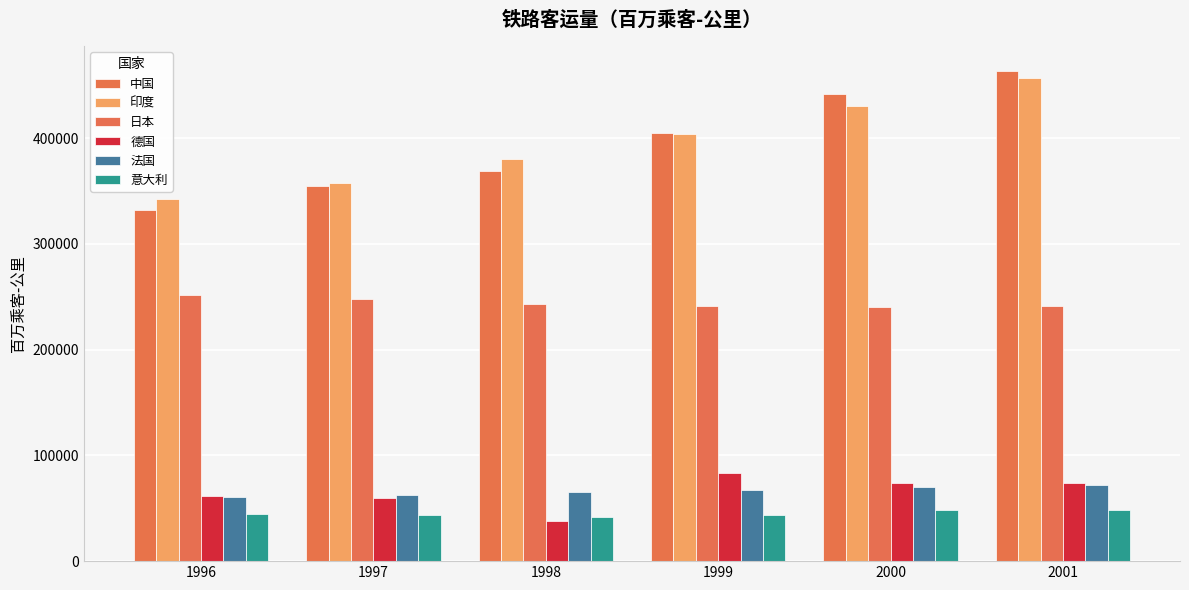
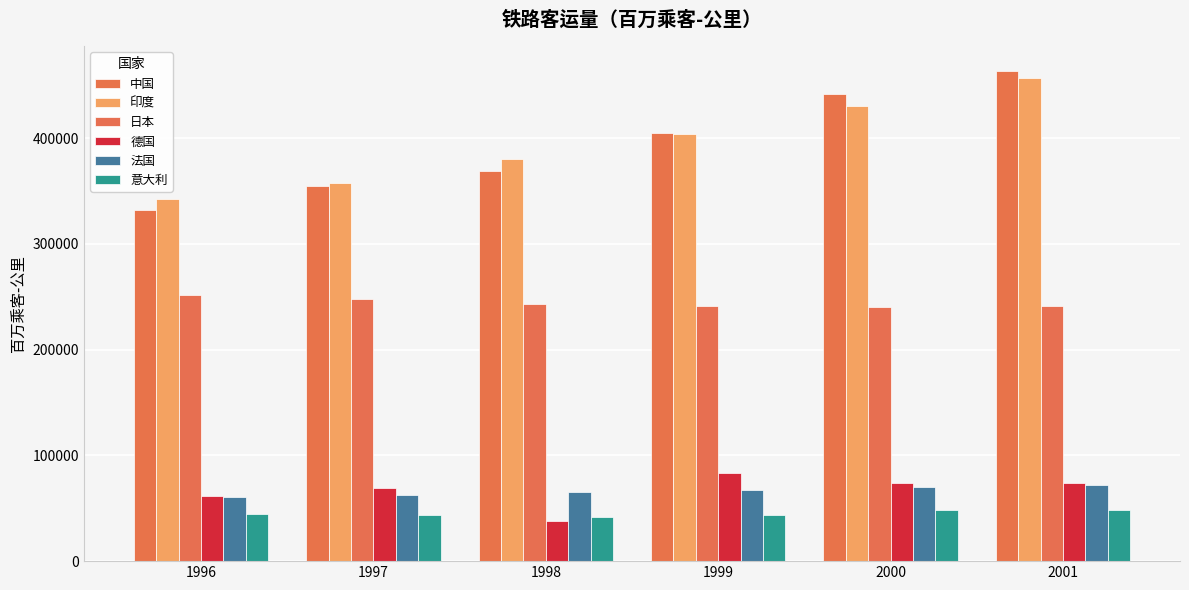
德国, 1997: 60000 -> 70000
